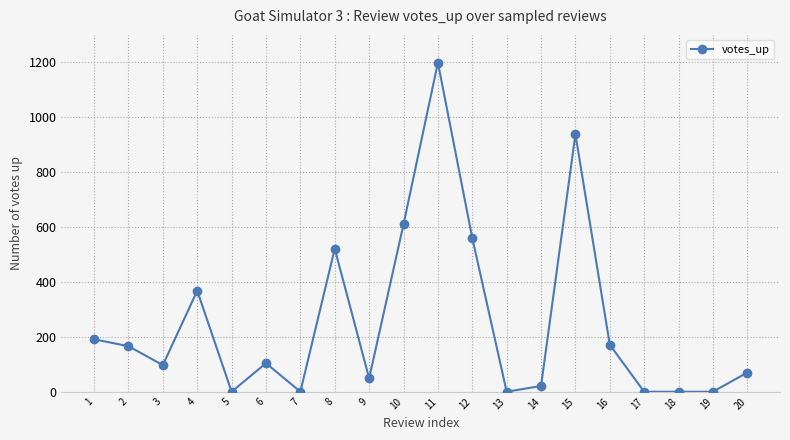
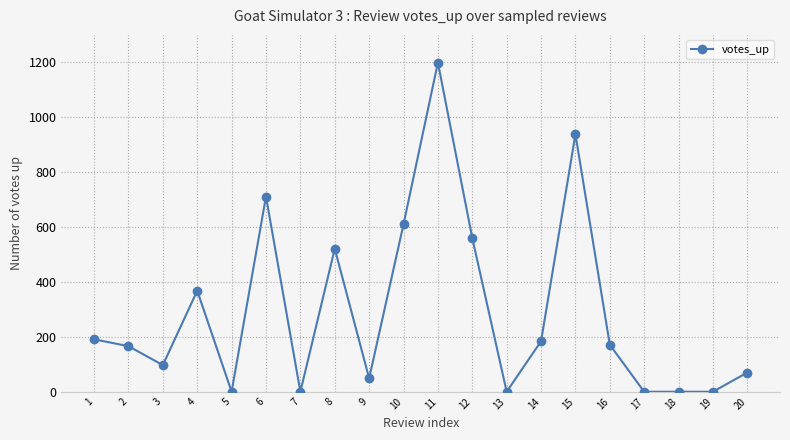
6: 100 -> 710
14: 20 -> 180
